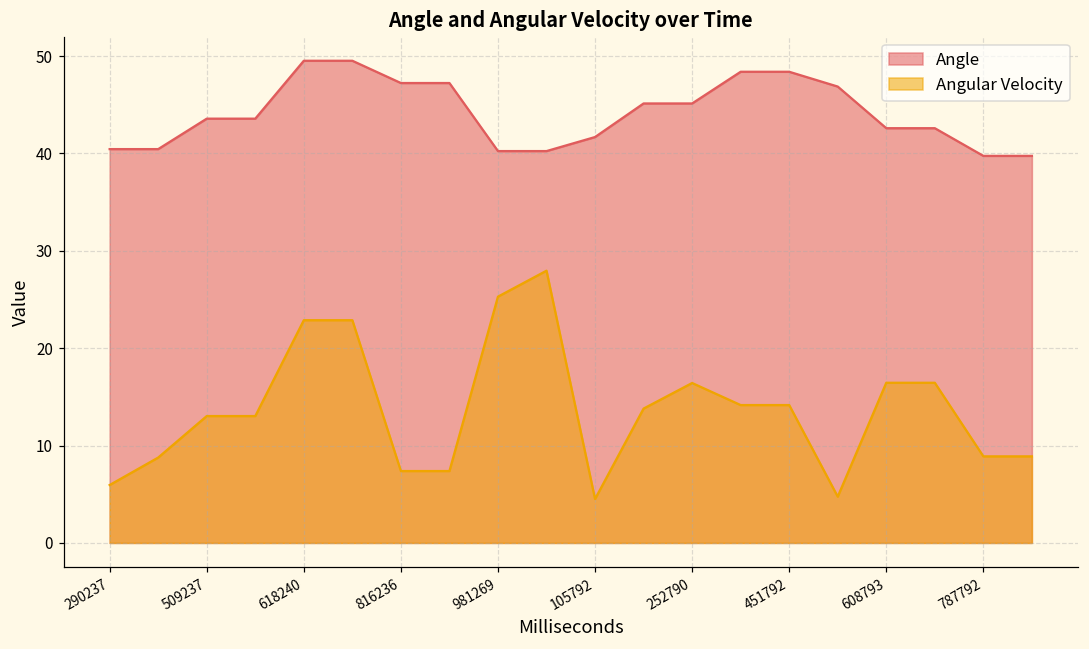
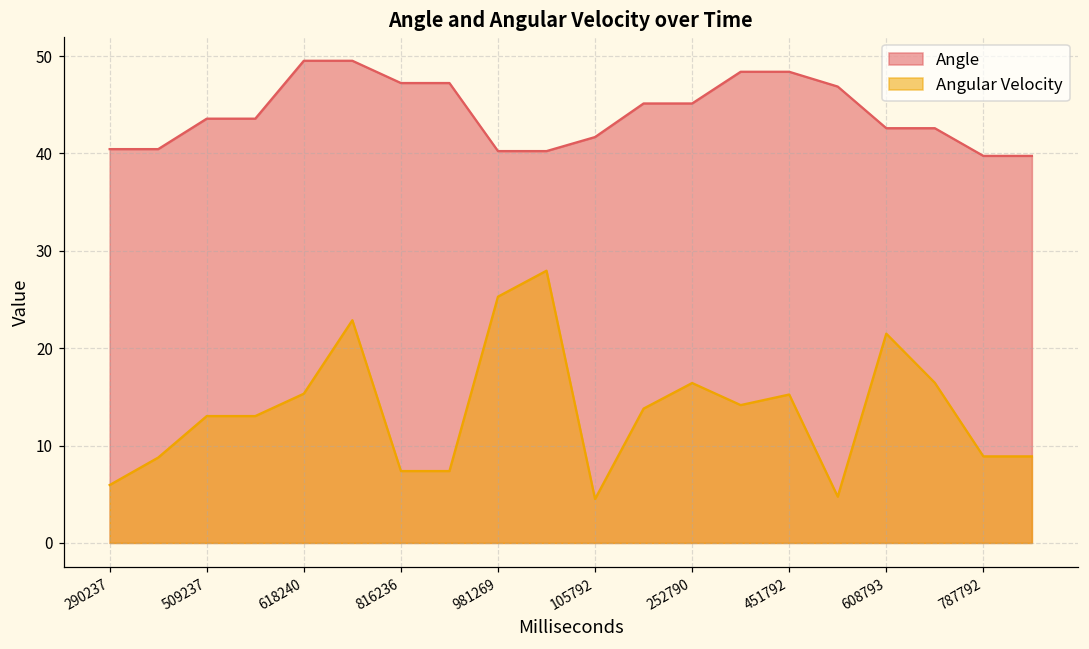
Angular Velocity, 618240: 23 -> 15
Angular Velocity, 451792: 14 -> 15
Angular Velocity, 608793: 16 -> 21
